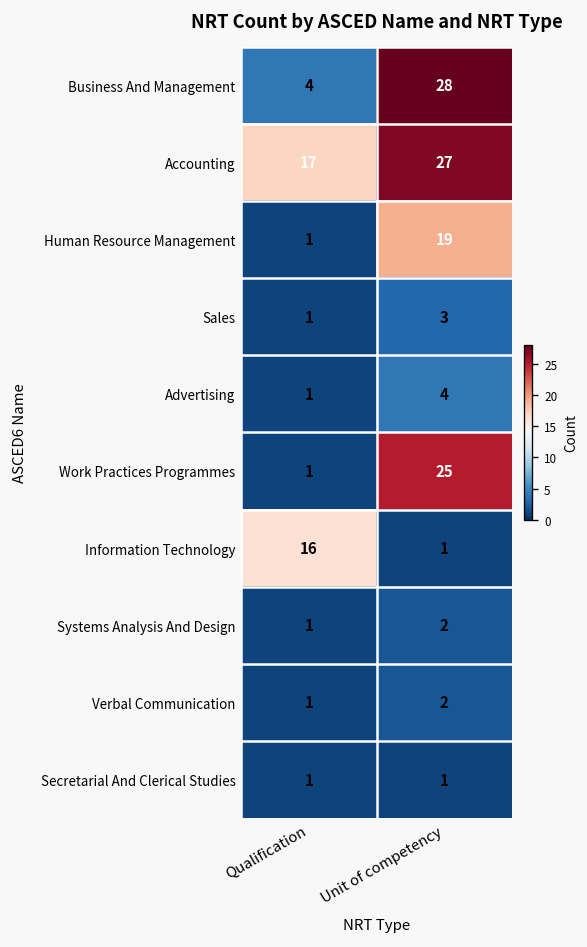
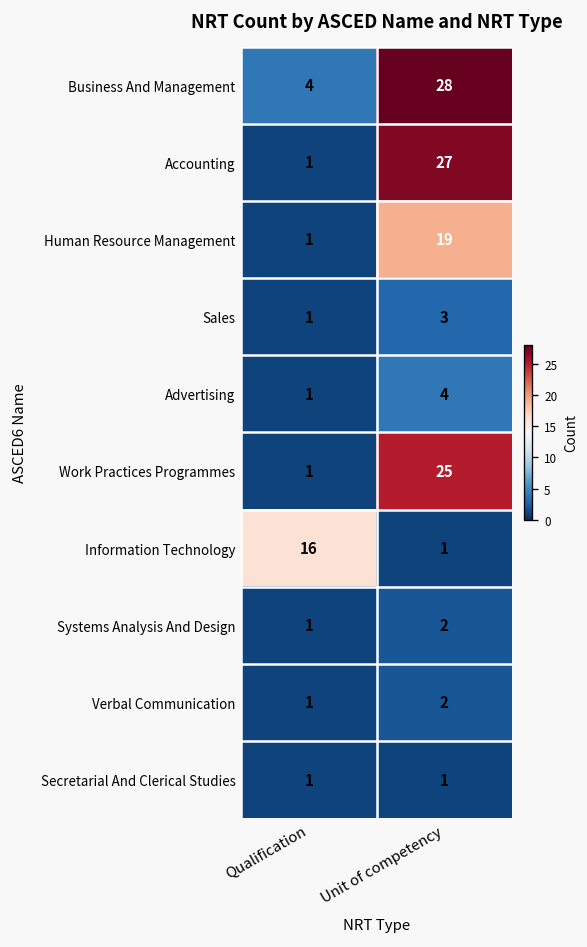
Accounting, Qualification: 17 -> 1
